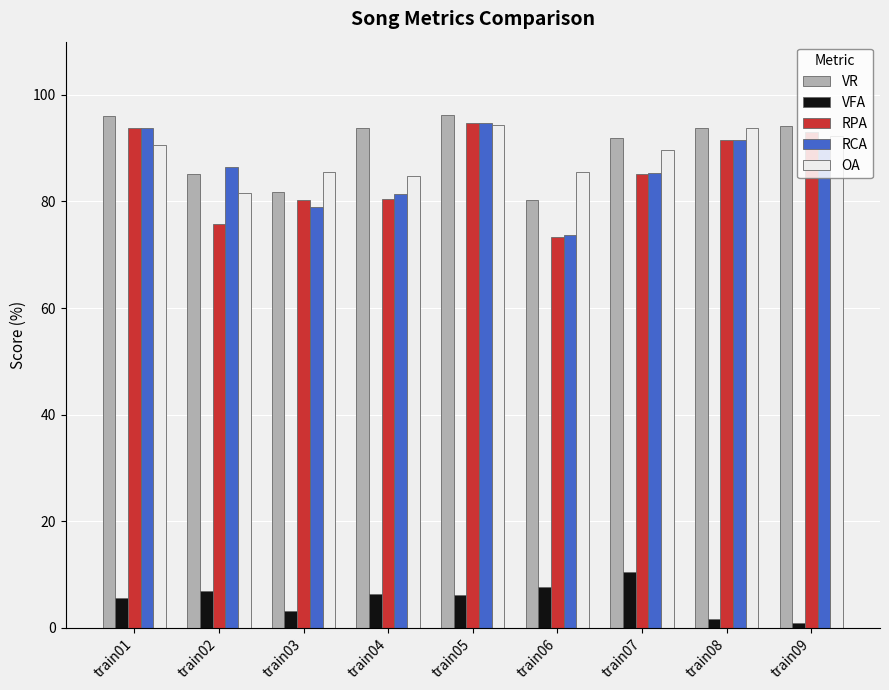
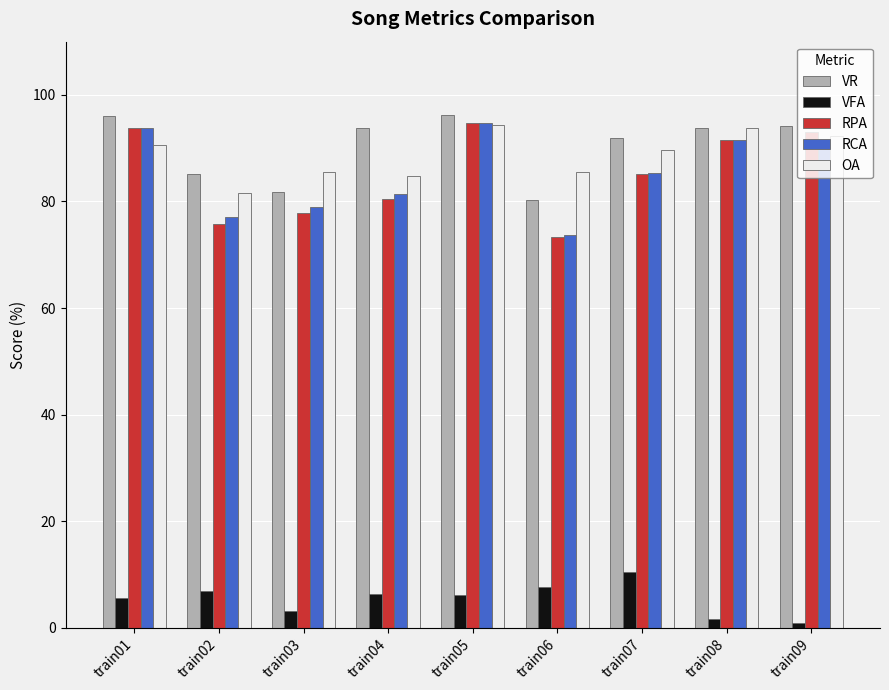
RCA, train02: 87 -> 77
RPA, train03: 80 -> 78
